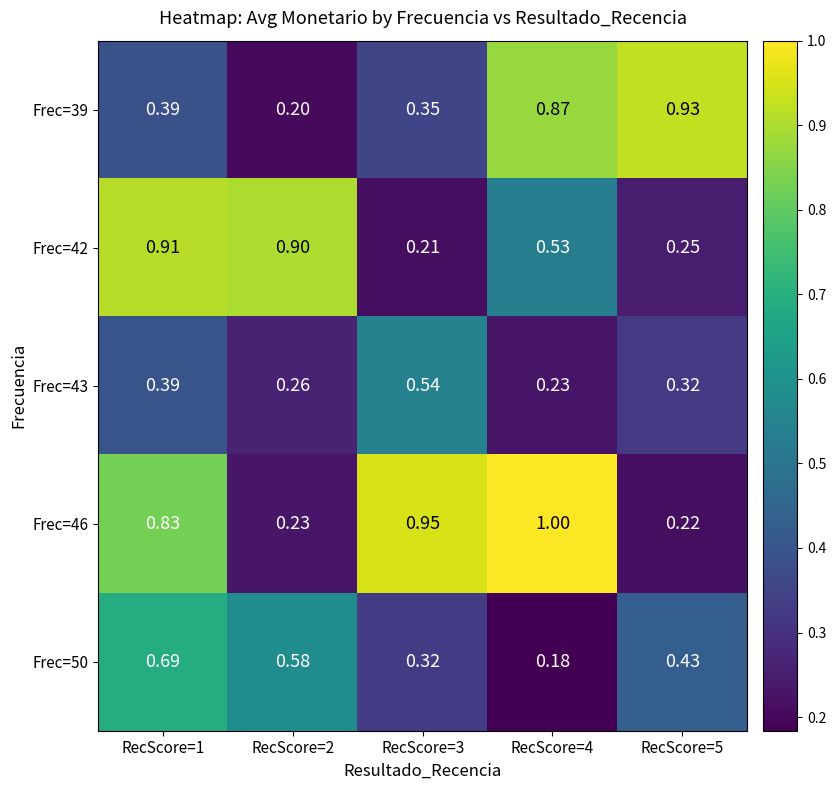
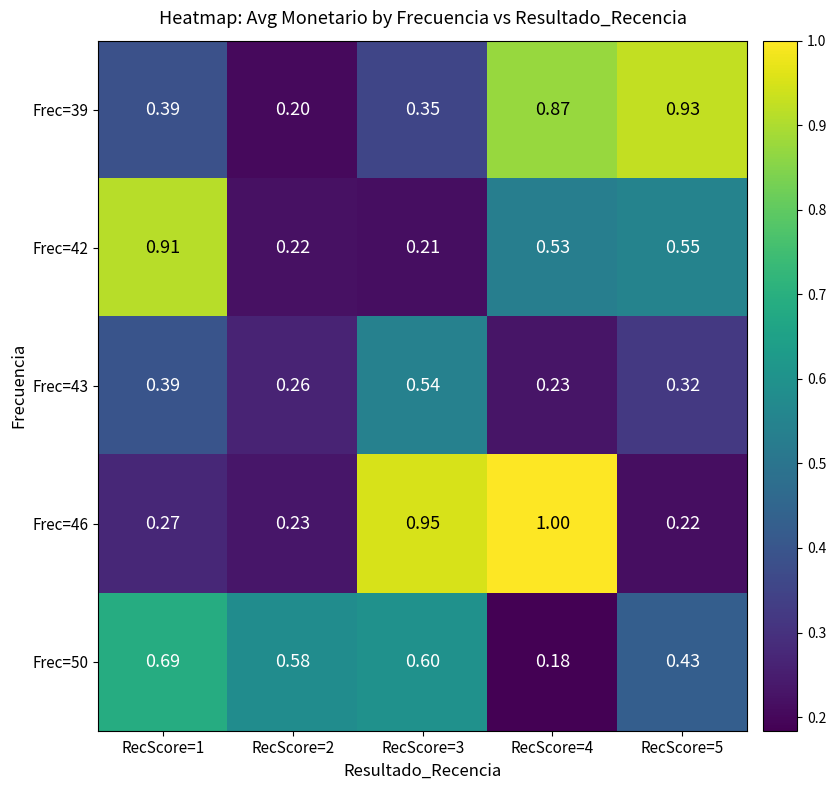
Frec=42, RecScore=2: 0.90 -> 0.22
Frec=42, RecScore=5: 0.25 -> 0.55
Frec=46, RecScore=1: 0.83 -> 0.27
Frec=50, RecScore=3: 0.32 -> 0.60
